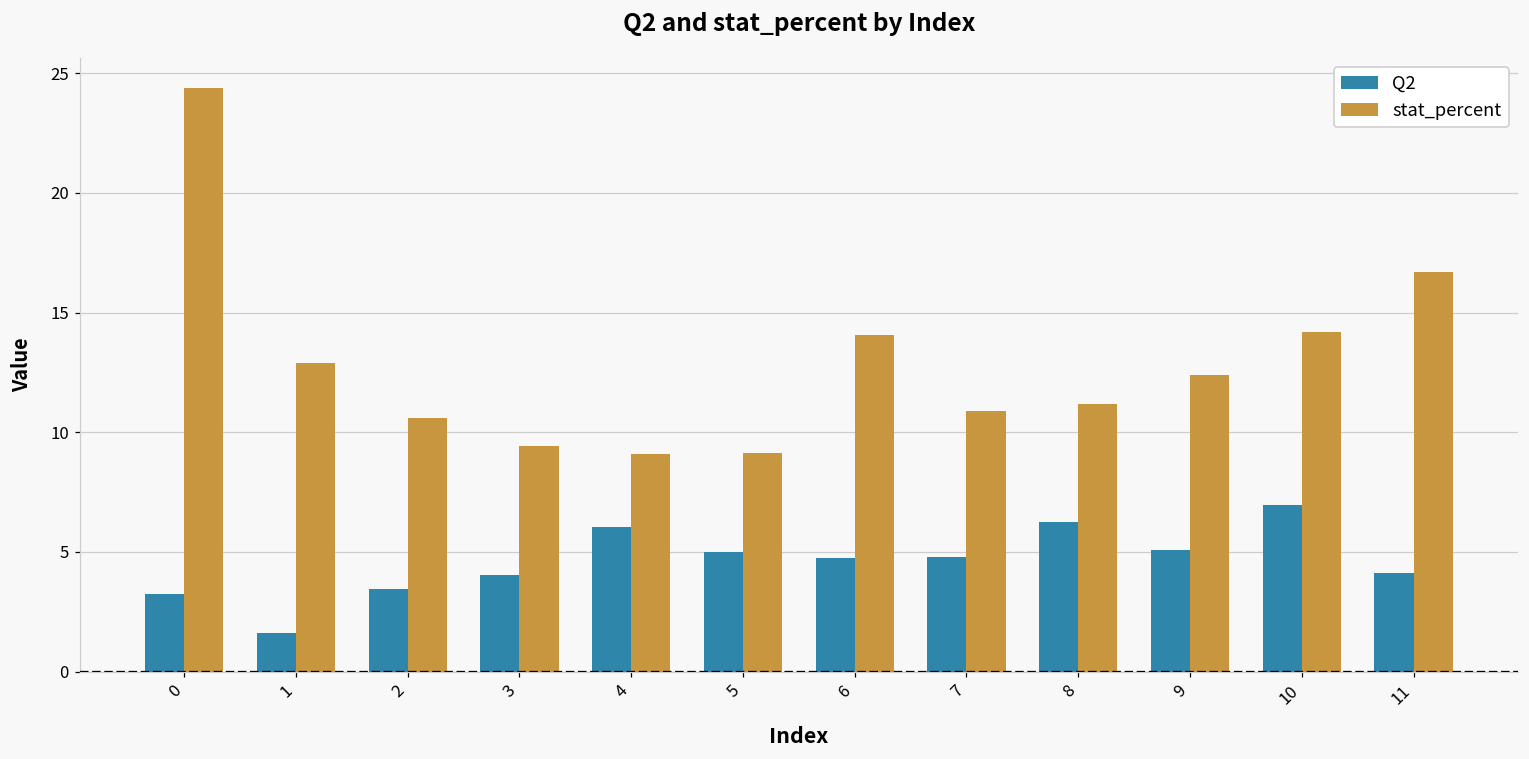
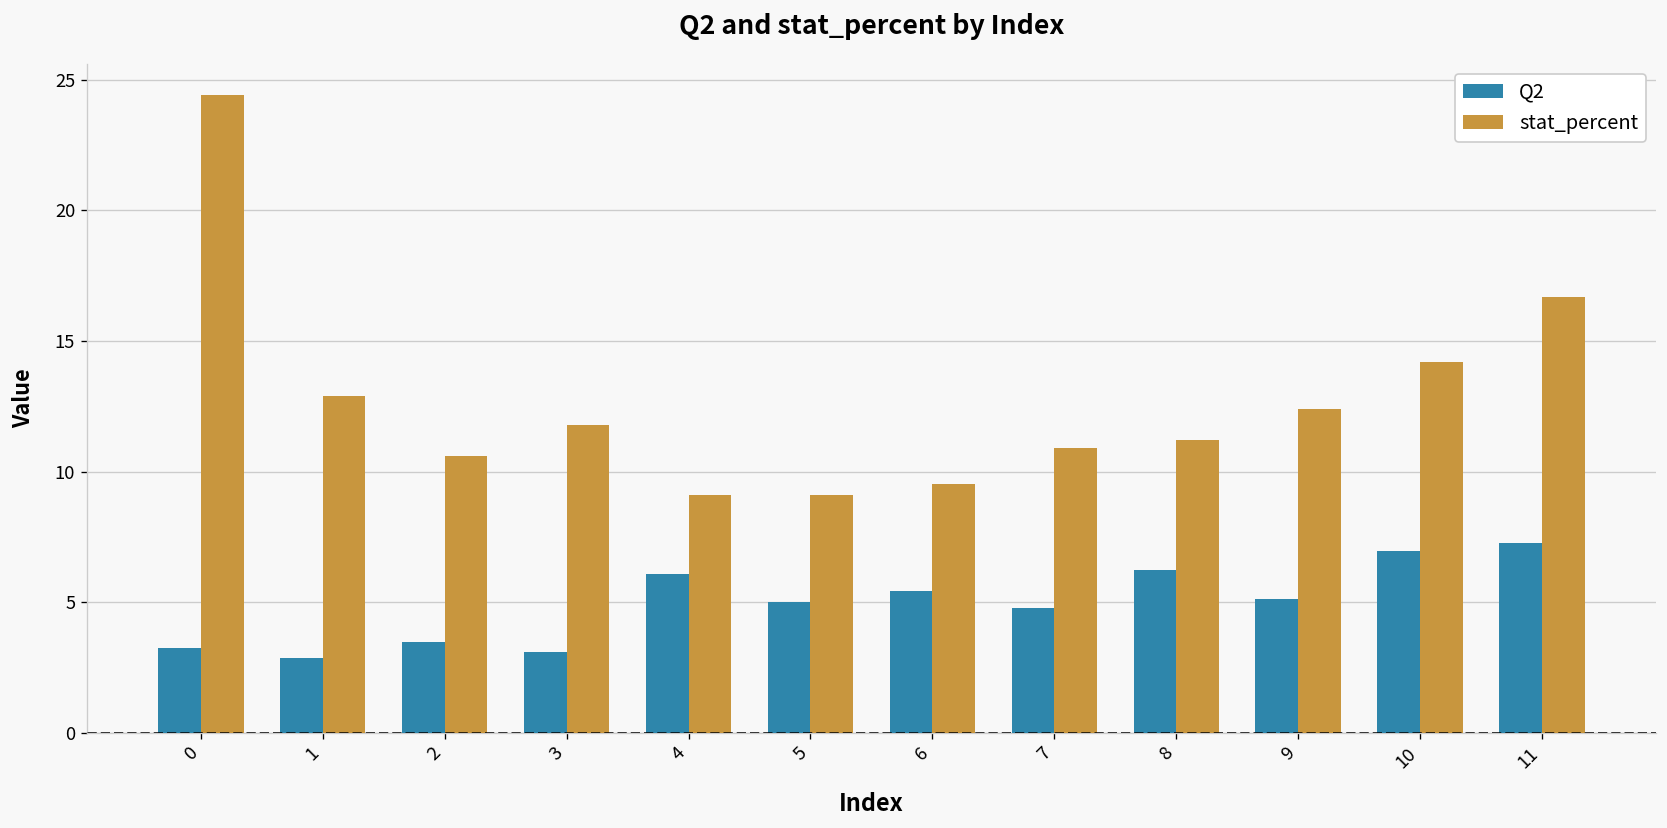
Q2, 1: 1.6 -> 2.9
Q2, 3: 4.0 -> 3.1
stat_percent, 3: 9.4 -> 11.8
Q2, 6: 4.8 -> 5.4
stat_percent, 6: 14.1 -> 9.5
Q2, 11: 4.1 -> 7.3
